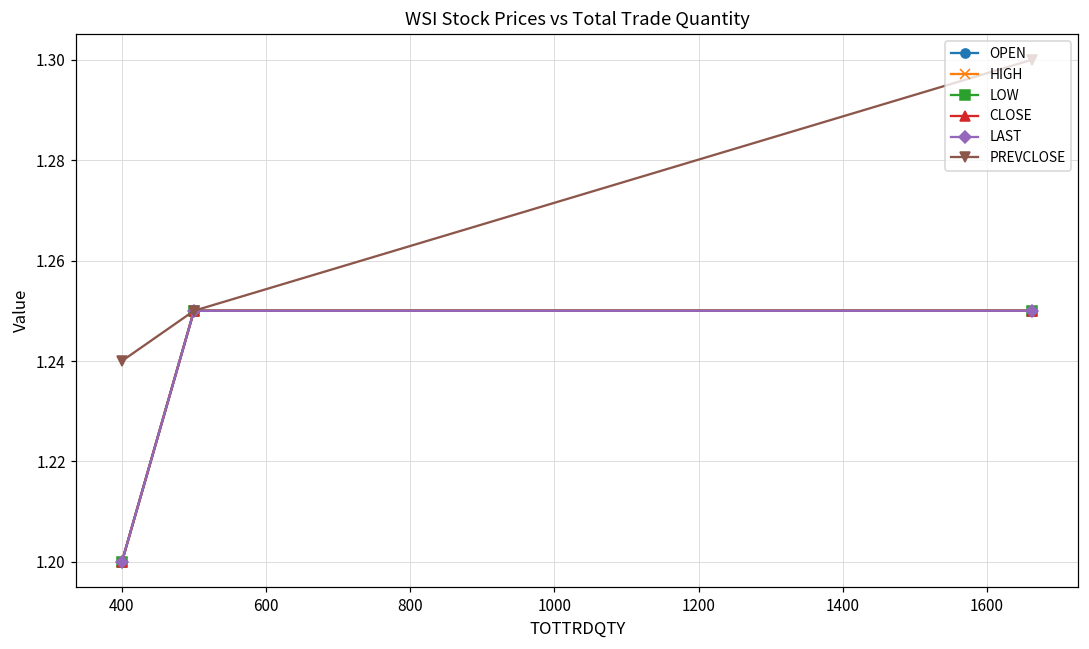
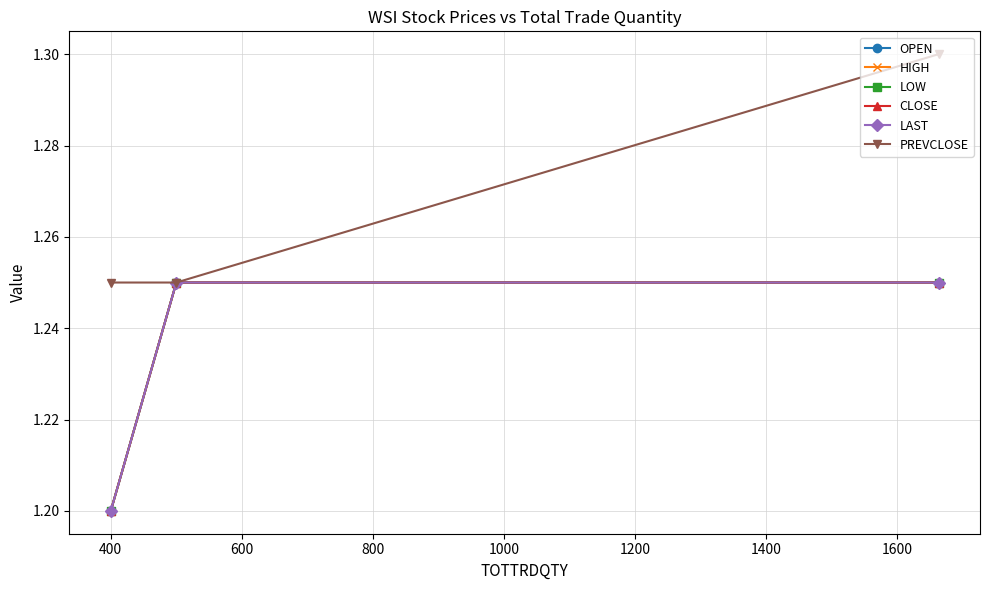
PREVCLOSE, 400: 1.24 -> 1.25
